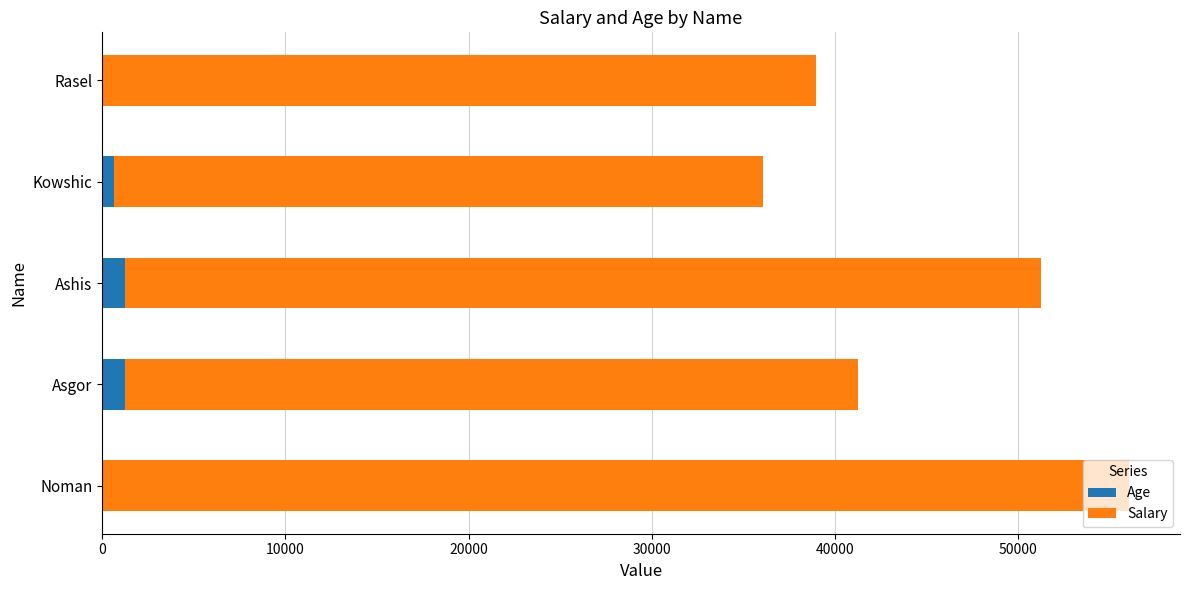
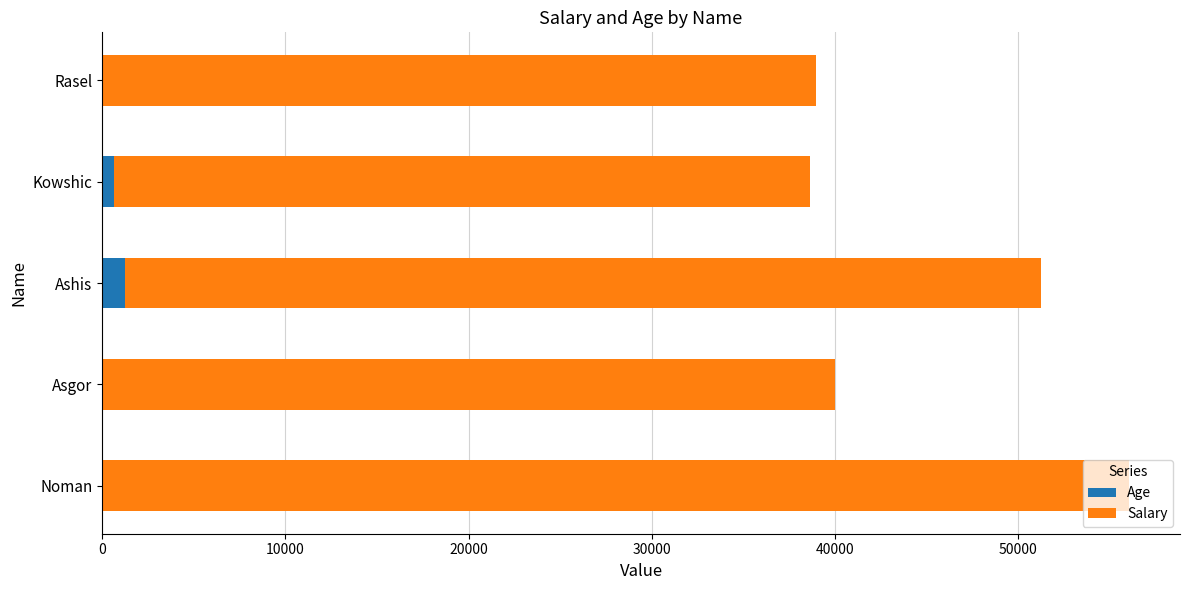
Salary, Kowshic: 35400 -> 38000
Age, Asgor: 1200 -> 0
